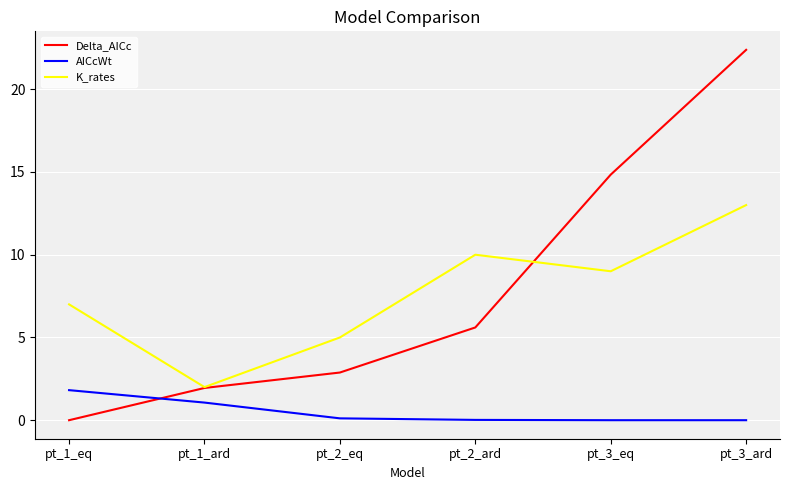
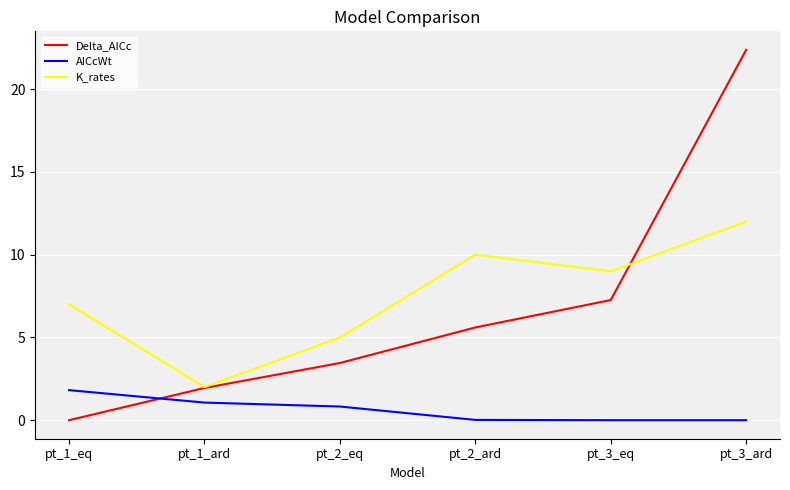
Delta_AICc, pt_2_eq: 2.9 -> 3.5
AICcWt, pt_2_eq: 0.1 -> 0.8
Delta_AICc, pt_3_eq: 14.8 -> 7.3
K_rates, pt_3_ard: 13 -> 12
